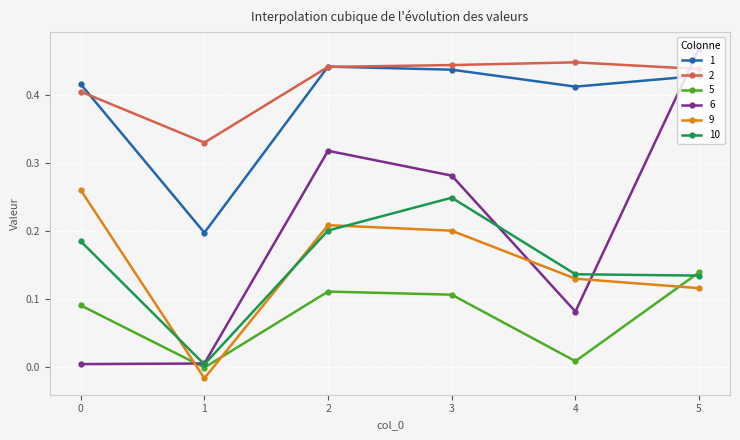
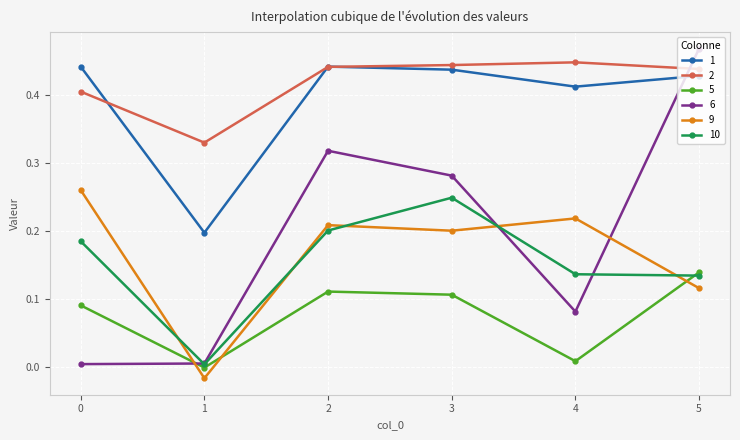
1, 0: 0.42 -> 0.44
9, 4: 0.13 -> 0.22
